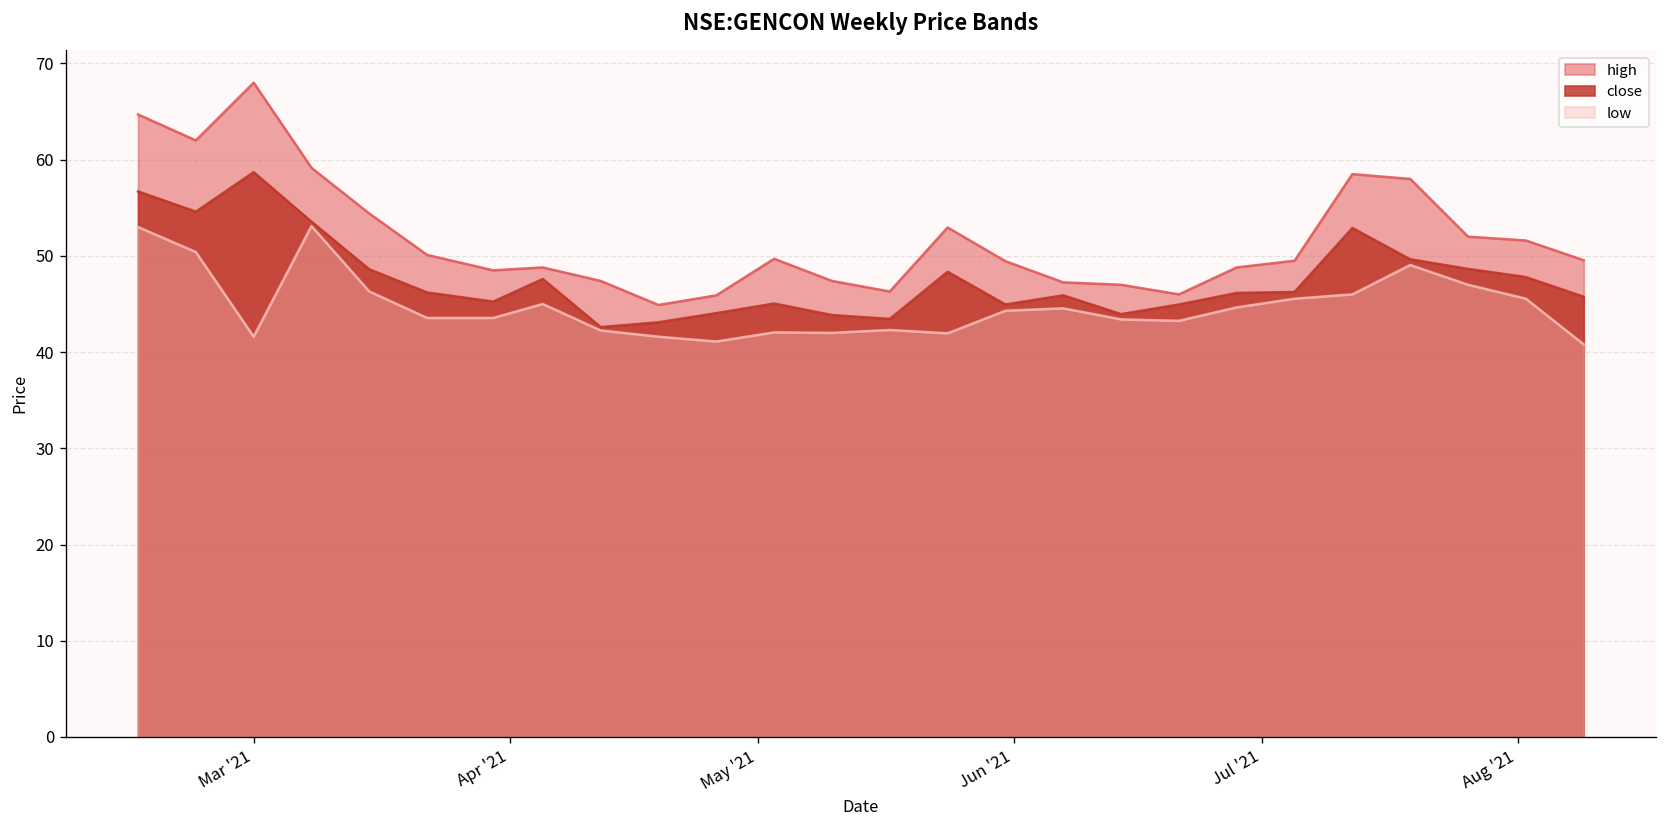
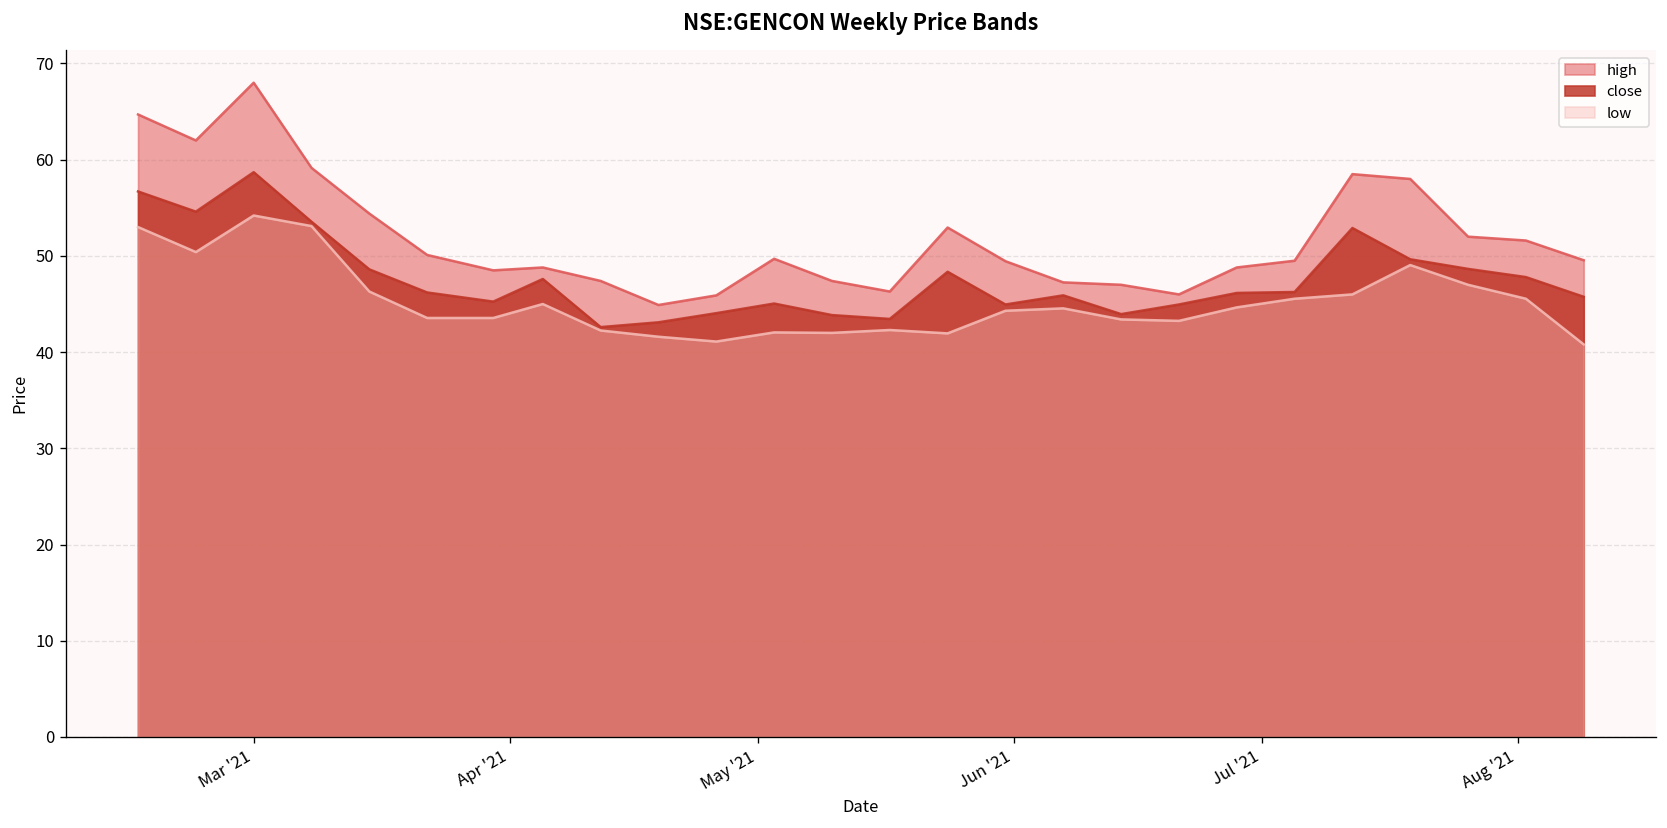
low, Mar '21: 42 -> 54
